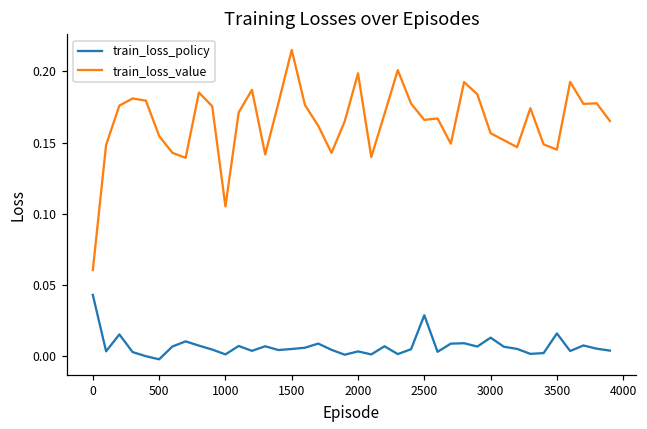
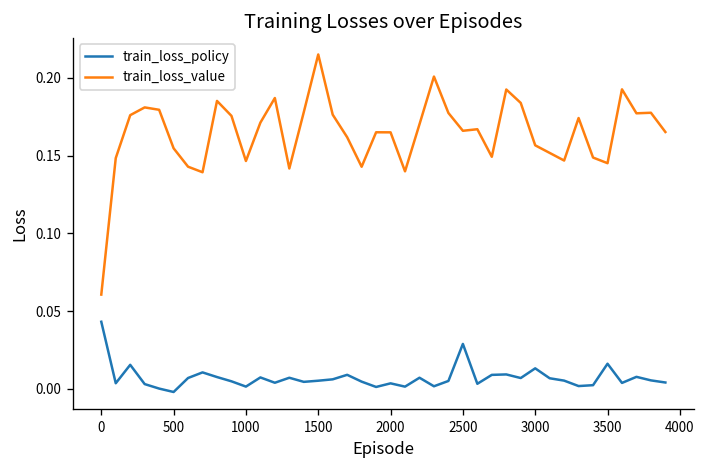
train_loss_value, 1000: 0.105 -> 0.146
train_loss_value, 2000: 0.199 -> 0.165
